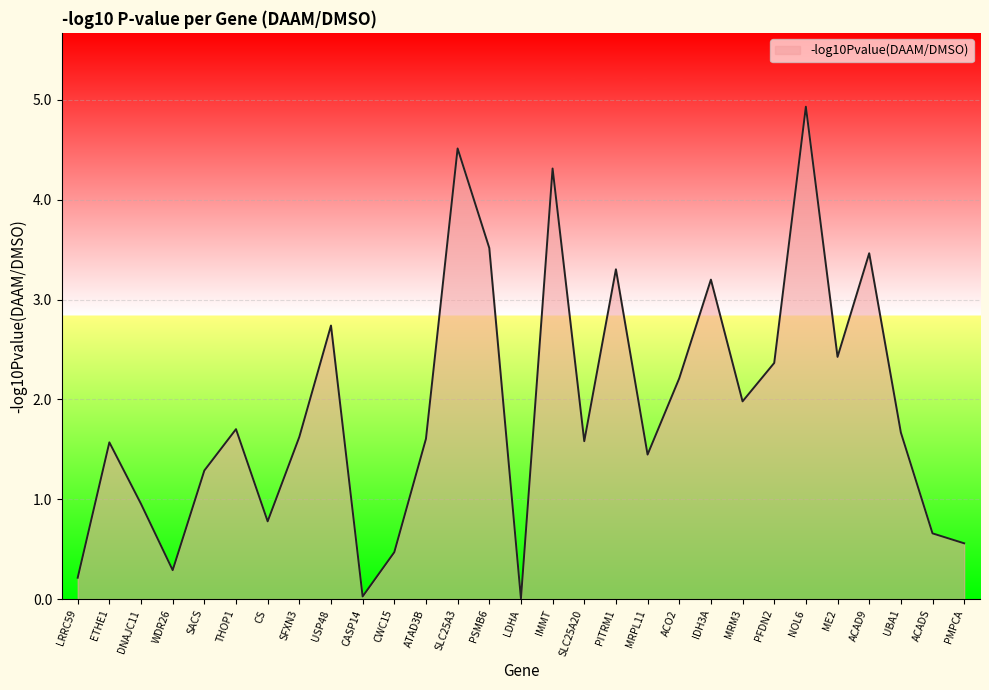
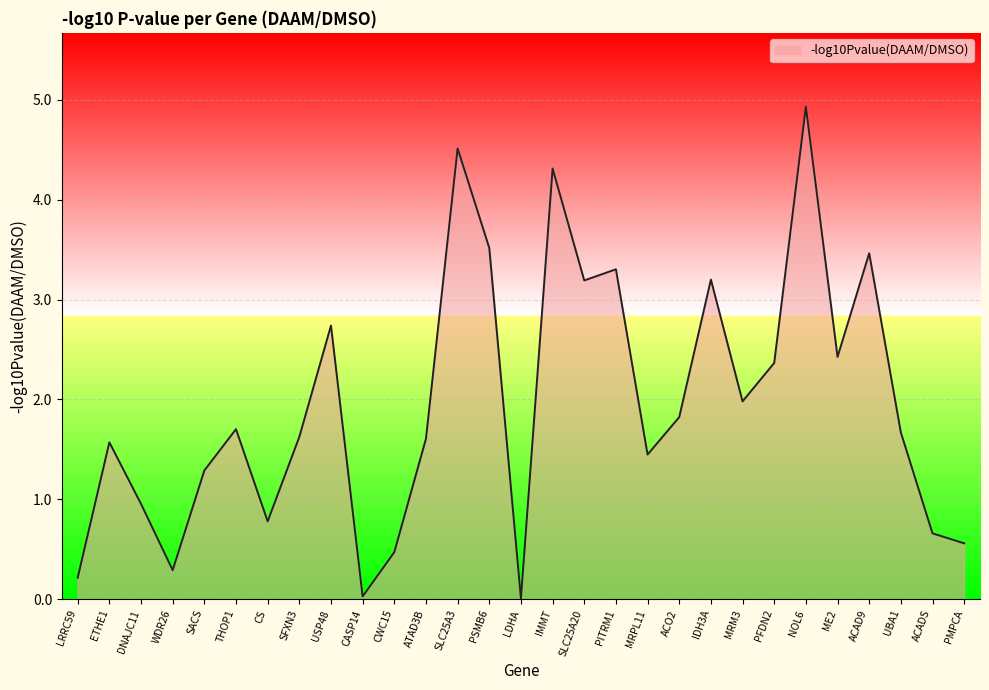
SLC25A20: 1.6 -> 3.2
ACO2: 2.2 -> 1.8
